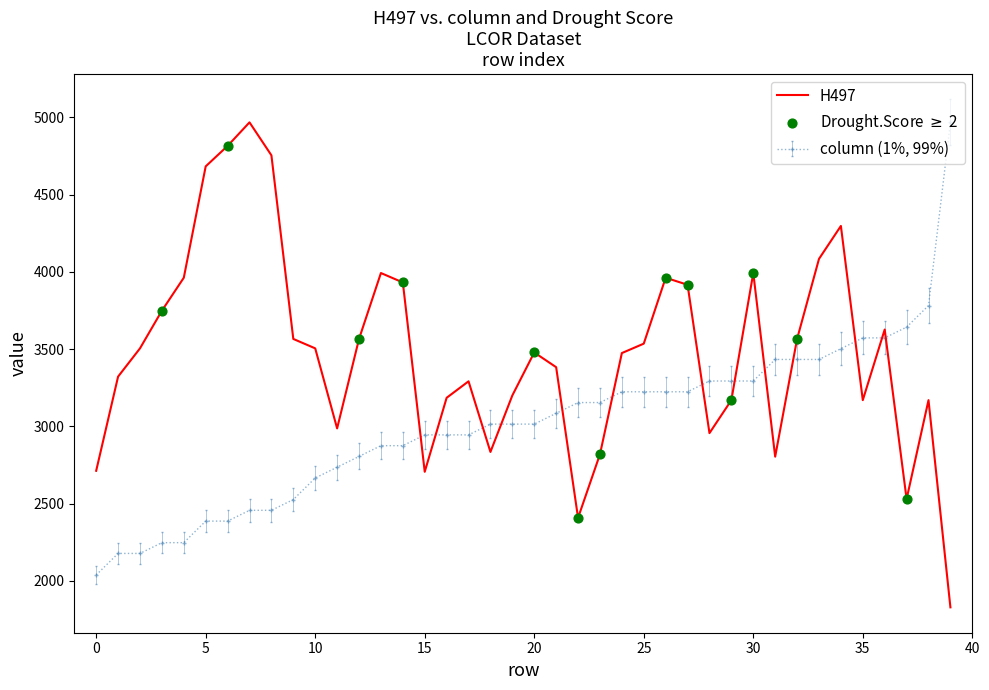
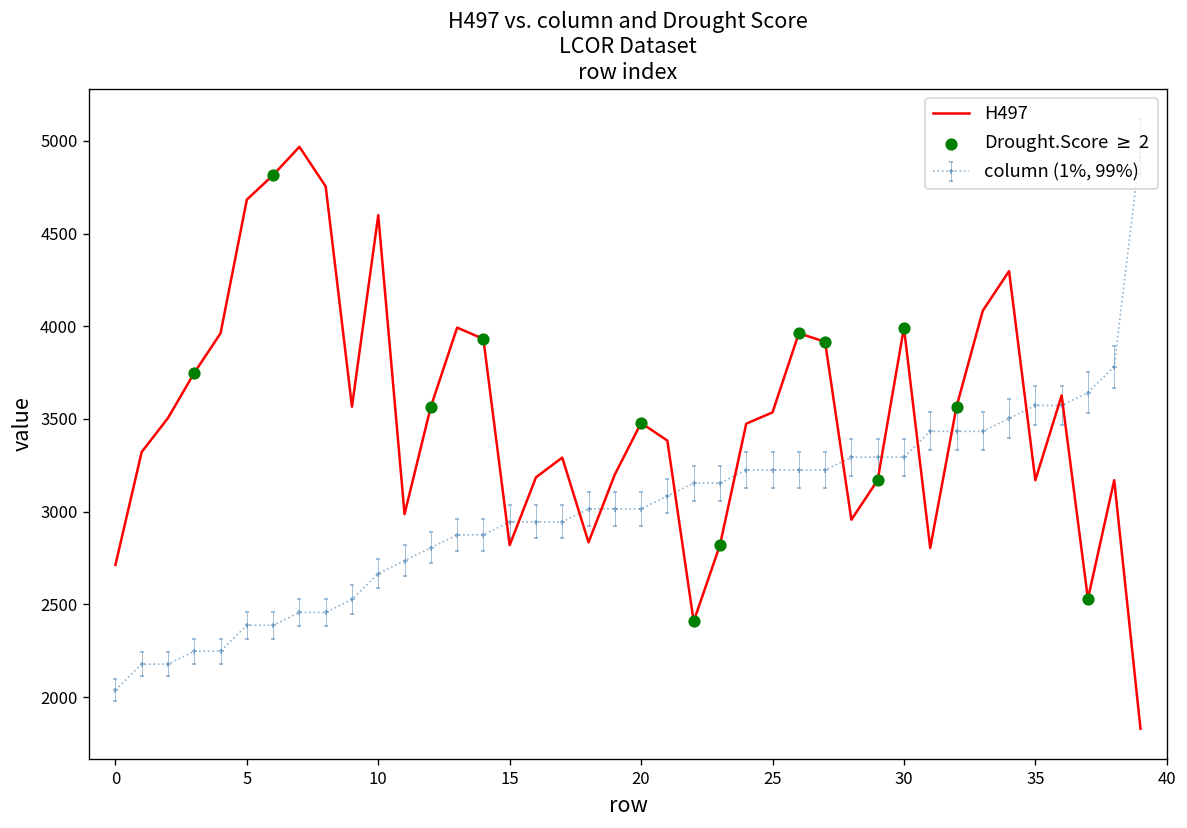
H497, 10: 3510 -> 4600
H497, 15: 2710 -> 2820
